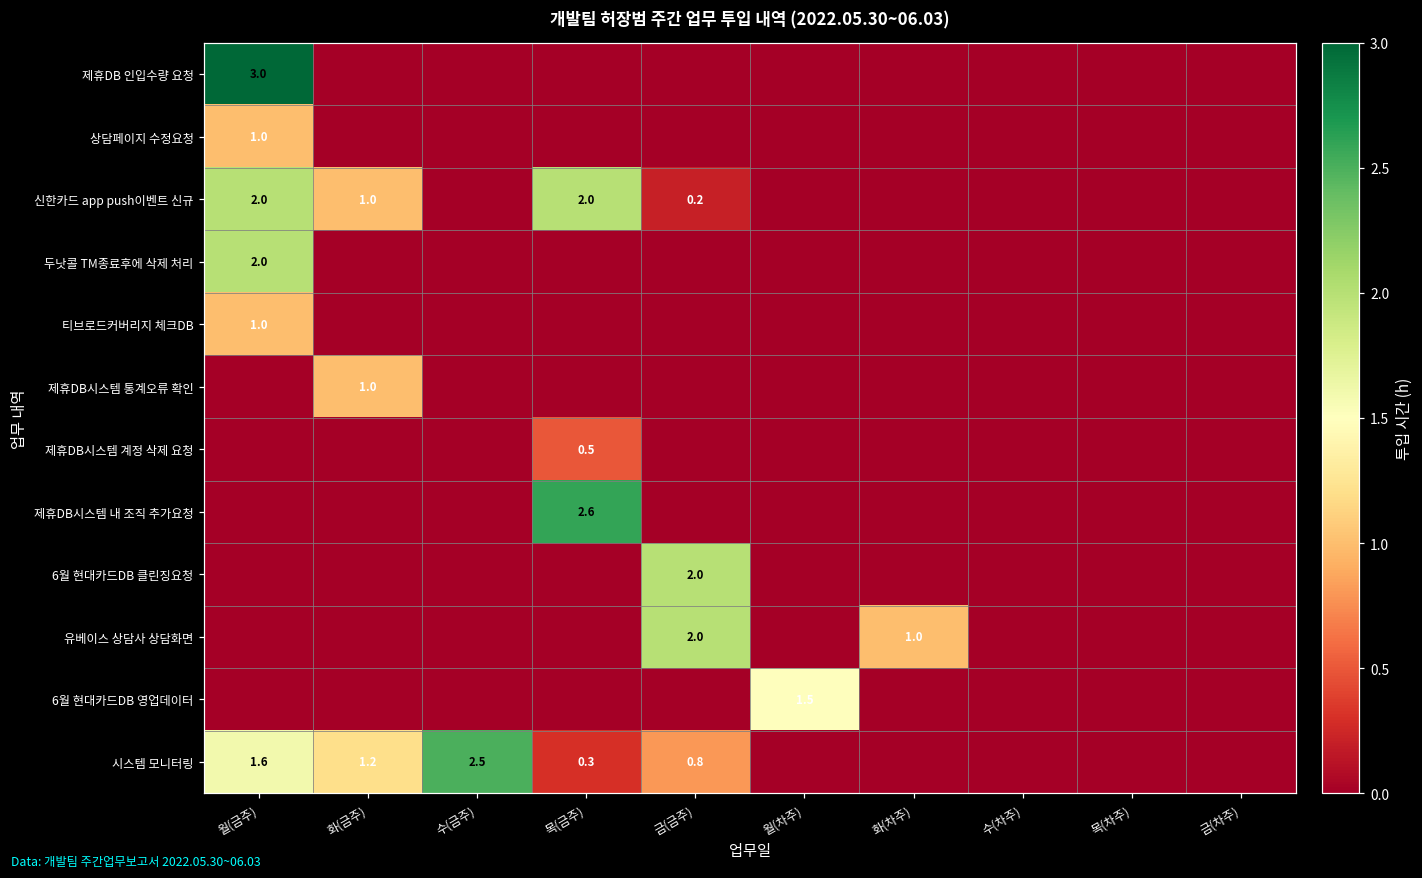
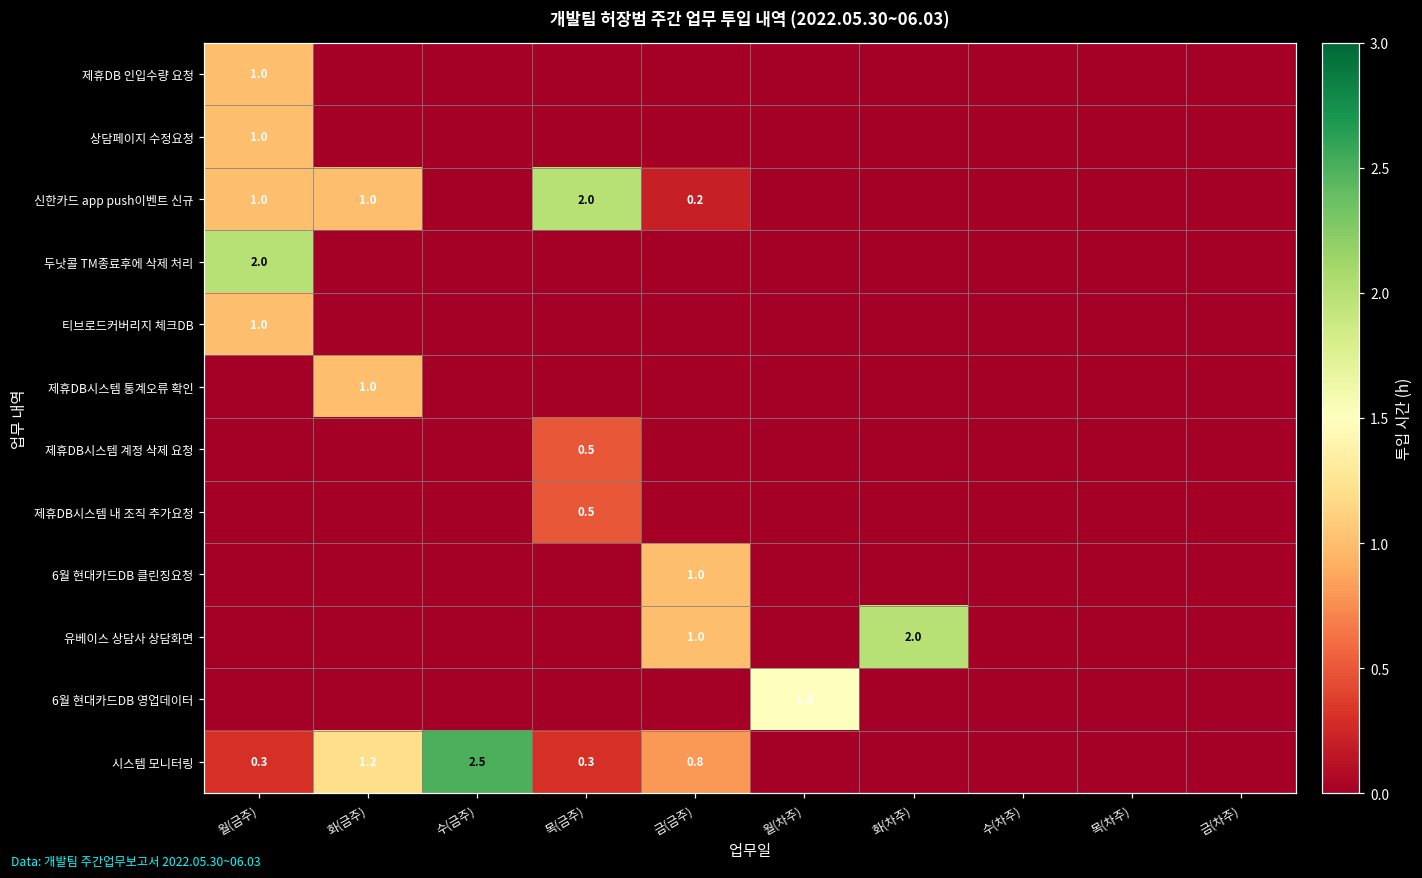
제휴DB 인입수량 요청, 월(금주): 3.0 -> 1.0
신한카드 app push이벤트 신규, 월(금주): 2.0 -> 1.0
제휴DB시스템 내 조직 추가요청, 목(금주): 2.6 -> 0.5
6월 현대카드DB 클린징요청, 금(금주): 2.0 -> 1.0
유베이스 상담사 상담화면, 금(금주): 2.0 -> 1.0
유베이스 상담사 상담화면, 화(차주): 1.0 -> 2.0
시스템 모니터링, 월(금주): 1.6 -> 0.3
